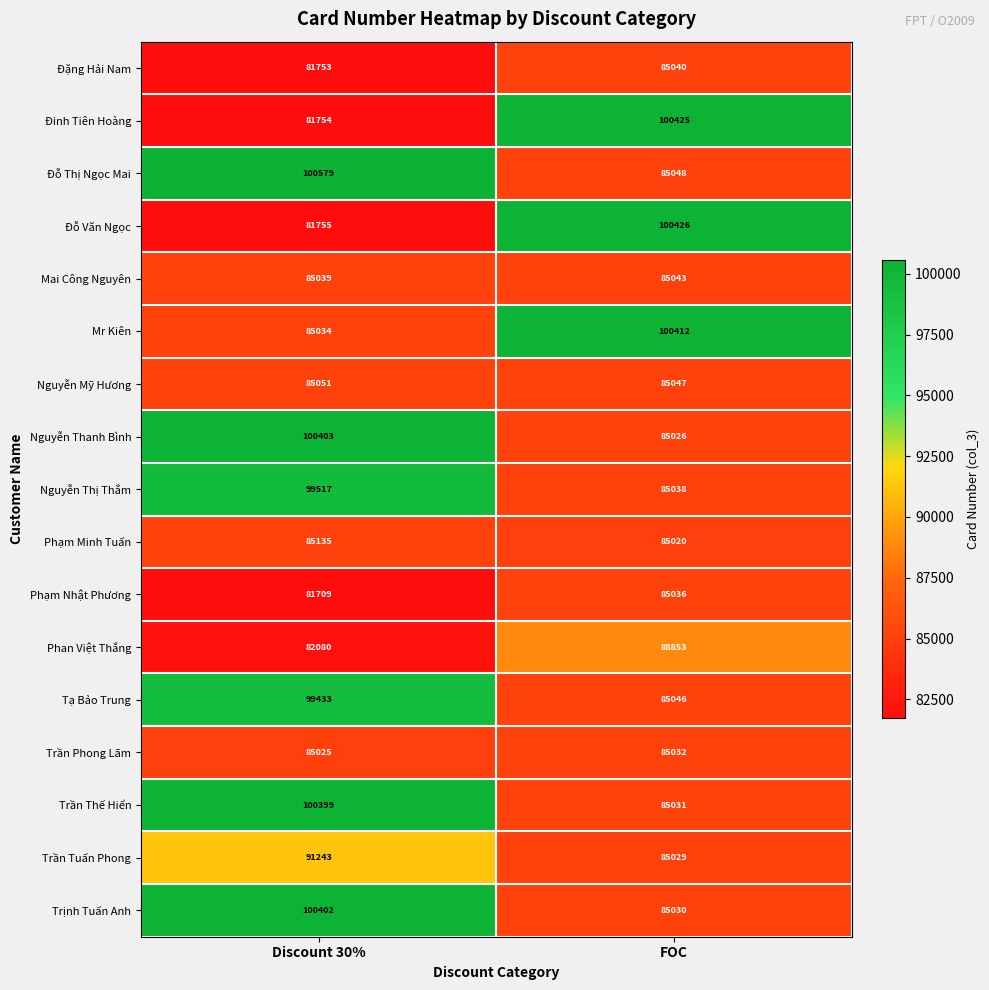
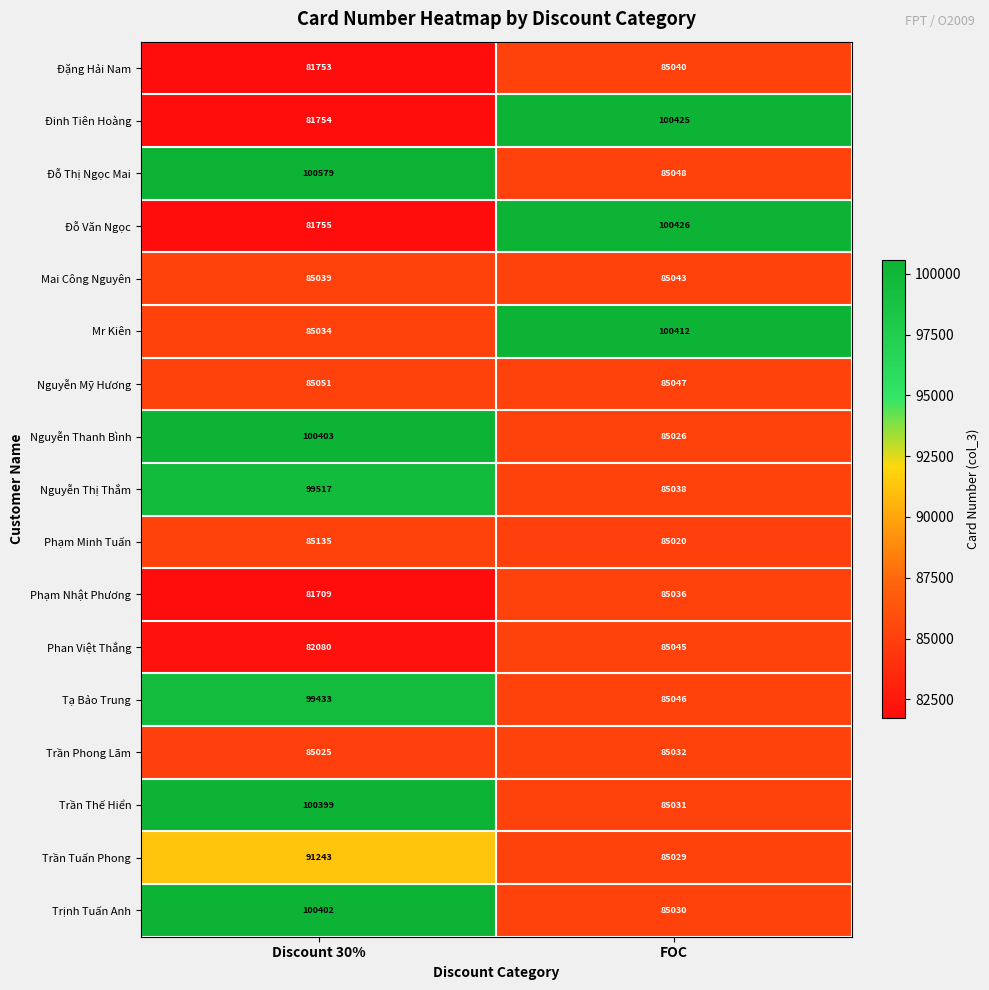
Phan Việt Thắng, FOC: 88853 -> 85045
